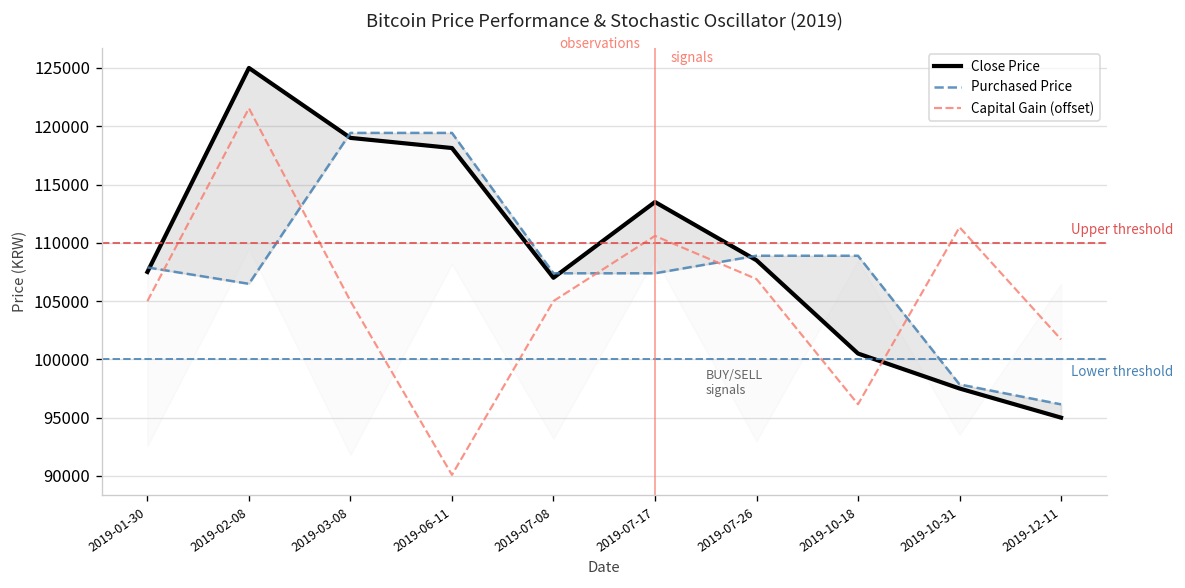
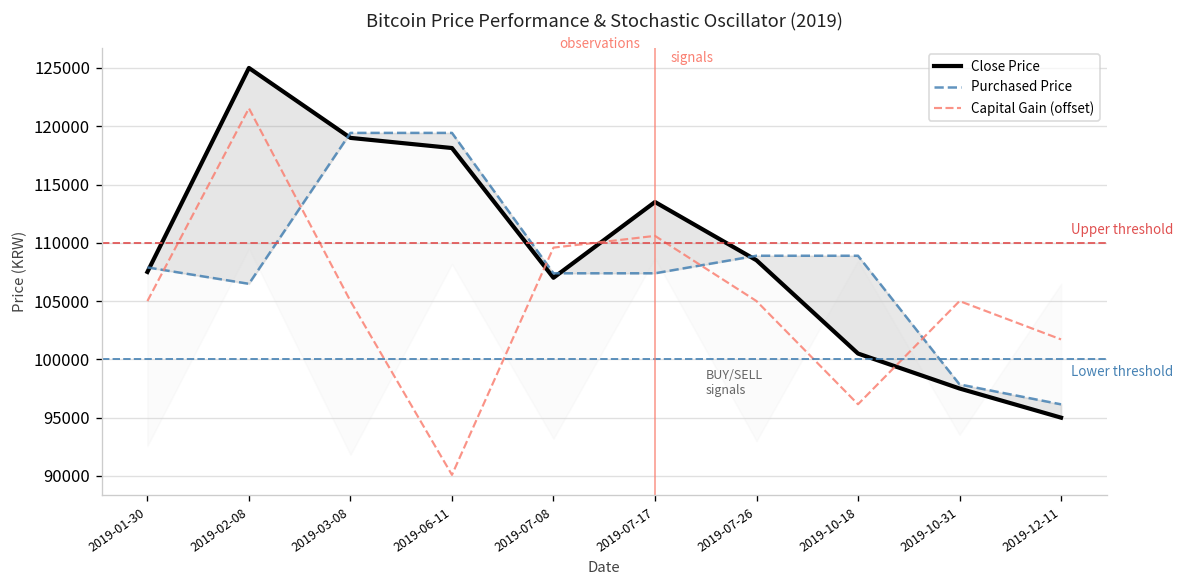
Capital Gain (offset), 2019-07-08: 105000 -> 110000
Capital Gain (offset), 2019-07-26: 107000 -> 105000
Capital Gain (offset), 2019-10-31: 111000 -> 105000
